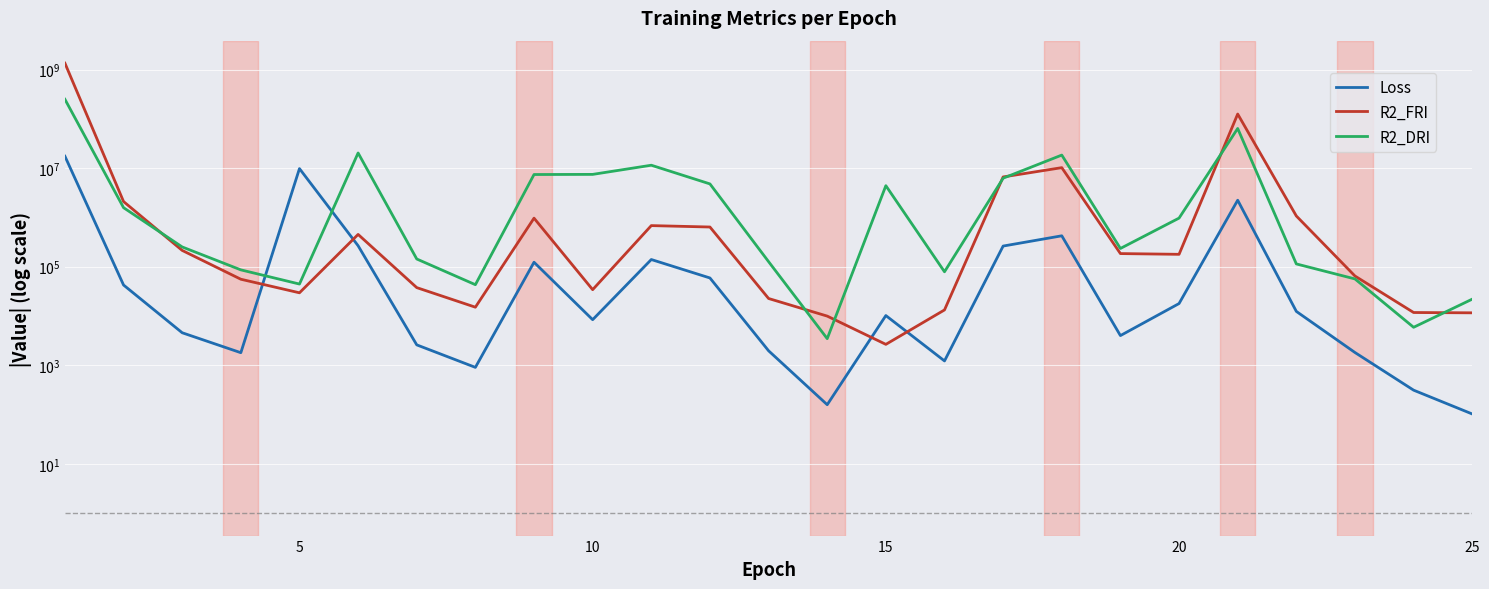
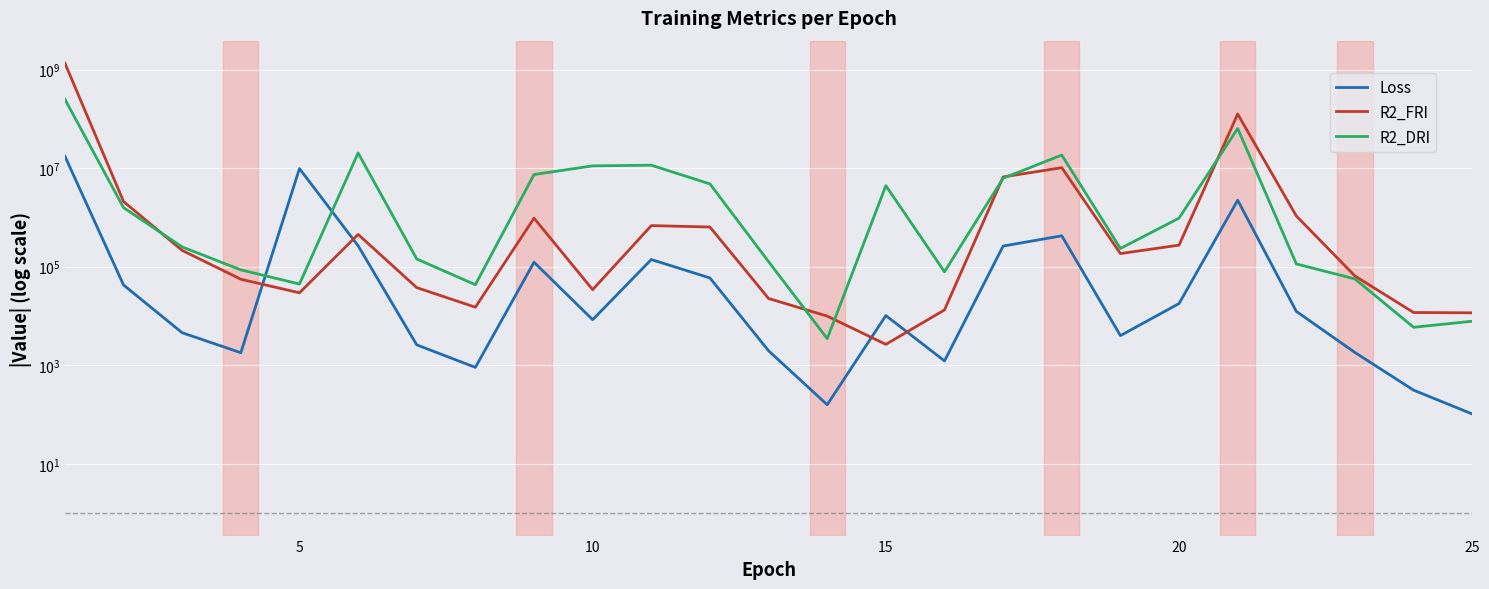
R2_DRI, 10: 7000000 -> 11000000
R2_FRI, 20: 180000 -> 300000
R2_DRI, 25: 20000 -> 8000
